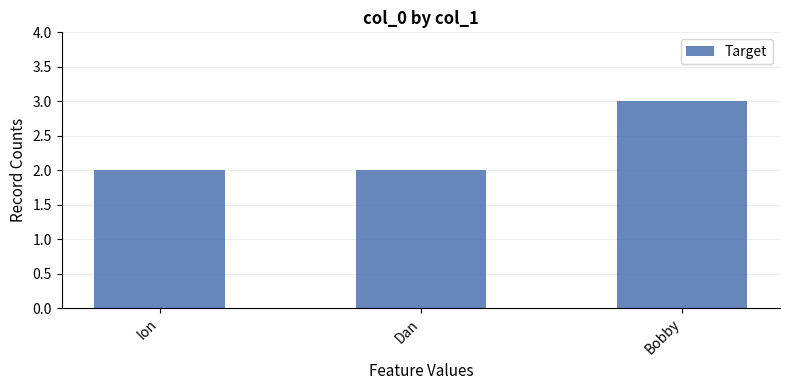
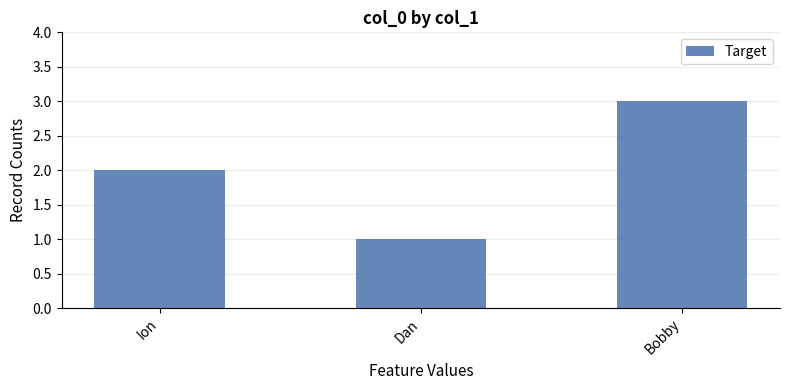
Dan: 2 -> 1
